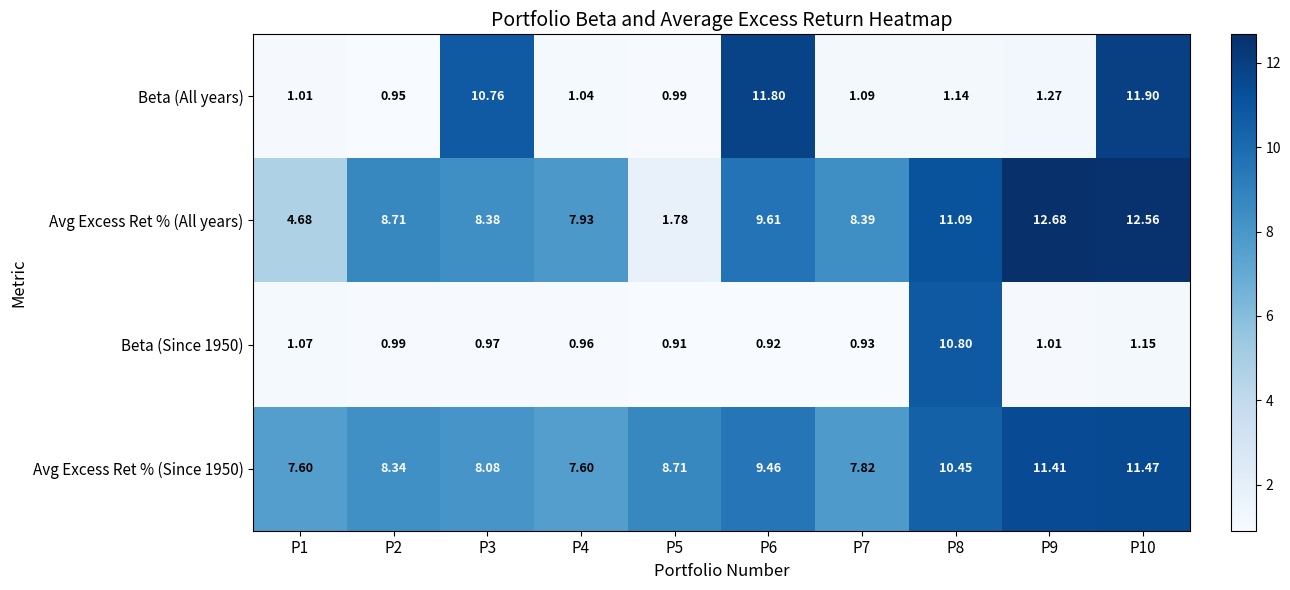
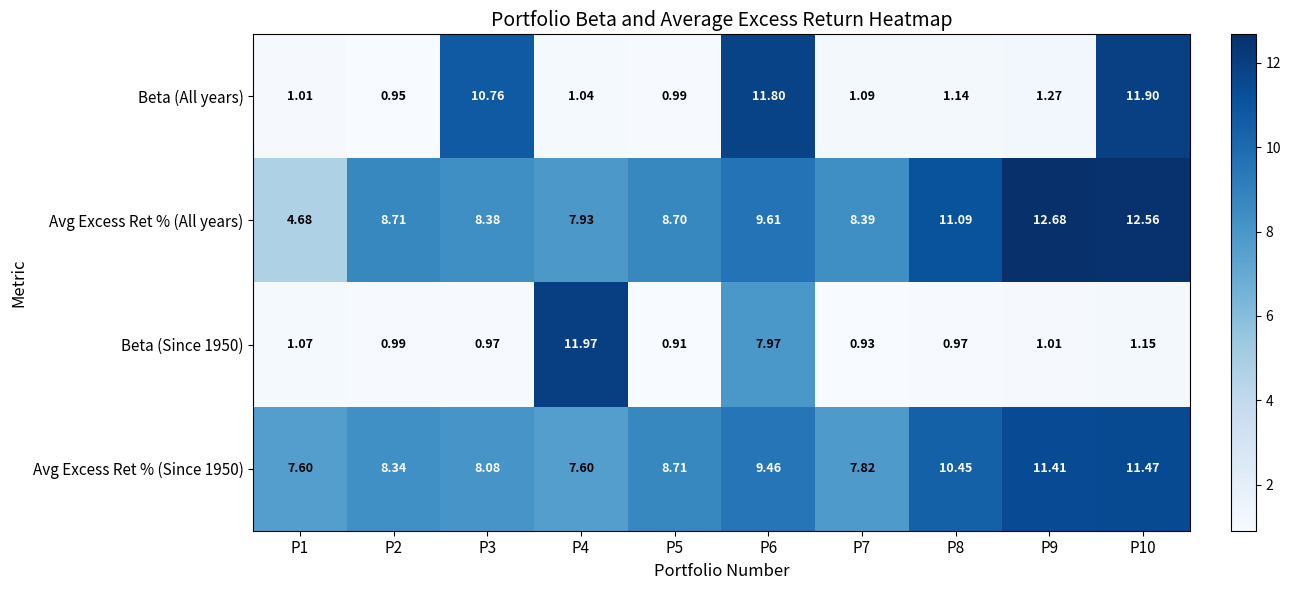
Avg Excess Ret % (All years), P5: 1.78 -> 8.70
Beta (Since 1950), P4: 0.96 -> 11.97
Beta (Since 1950), P6: 0.92 -> 7.97
Beta (Since 1950), P8: 10.80 -> 0.97
